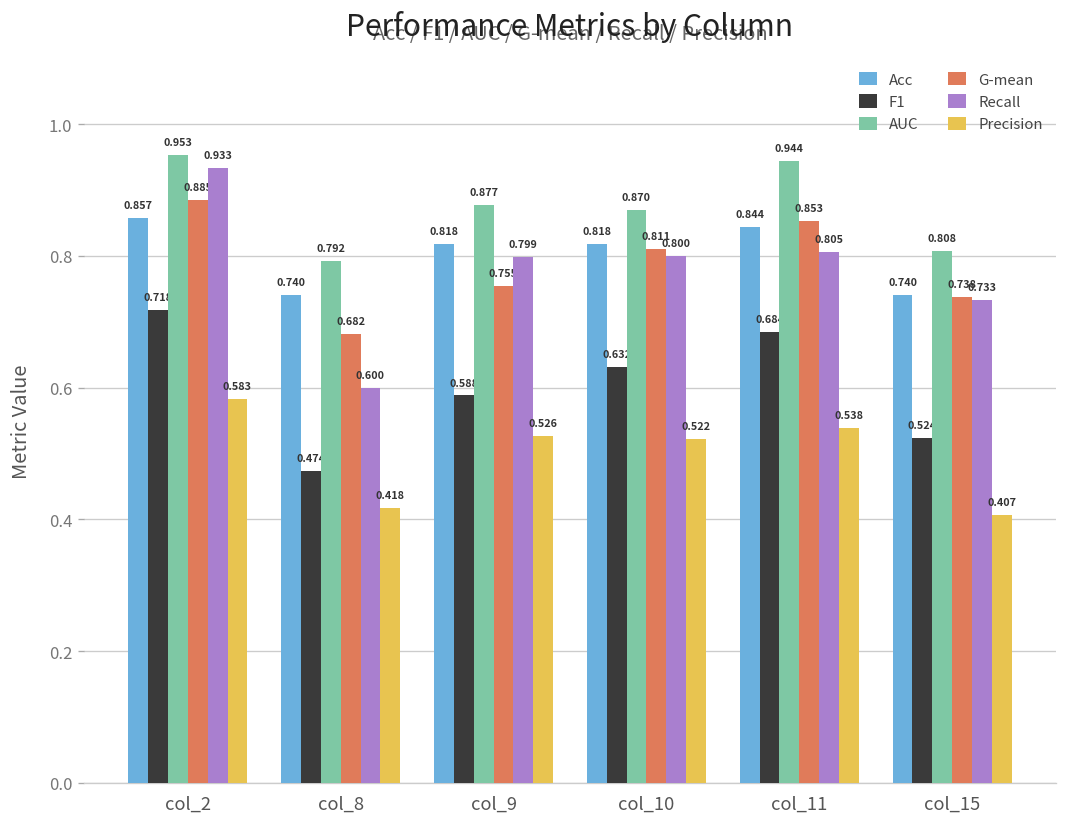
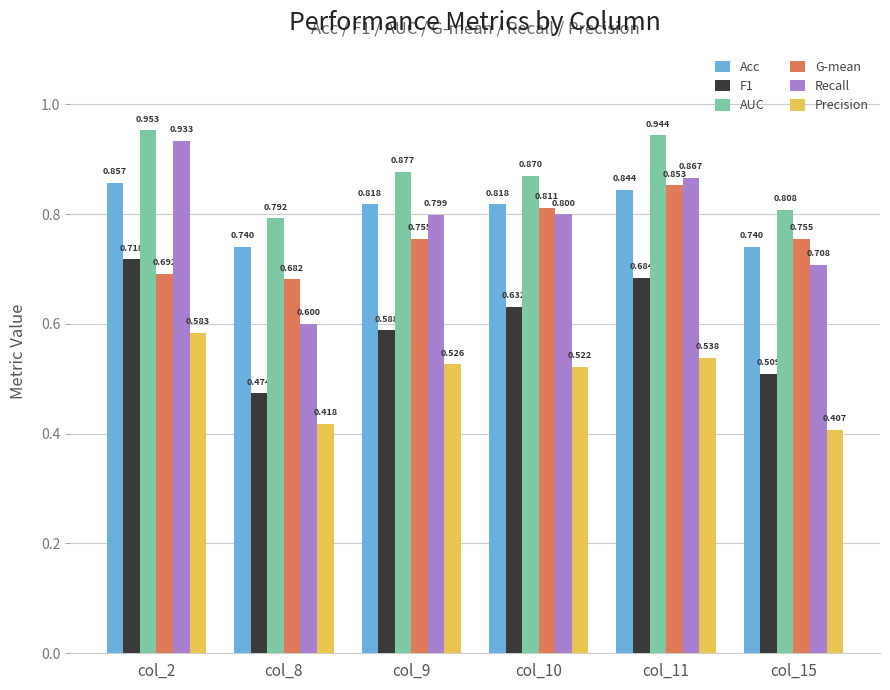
G-mean, col_2: 0.885 -> 0.692
Recall, col_11: 0.805 -> 0.867
F1, col_15: 0.524 -> 0.509
G-mean, col_15: 0.738 -> 0.755
Recall, col_15: 0.733 -> 0.708
